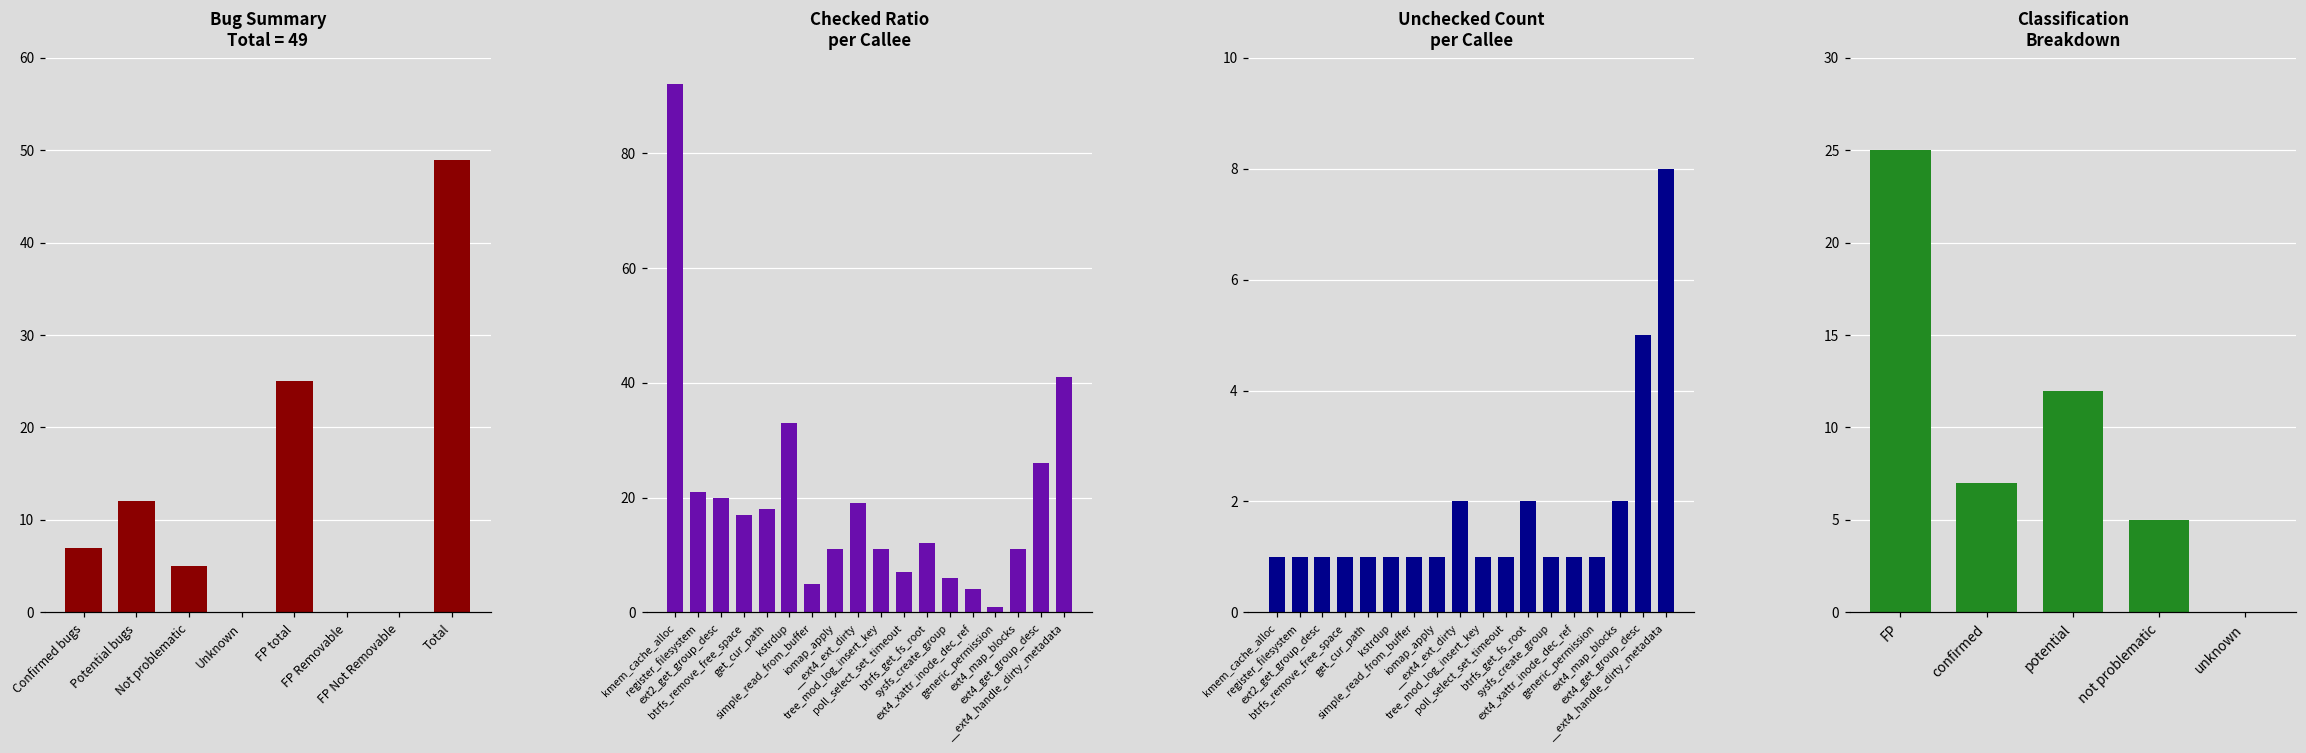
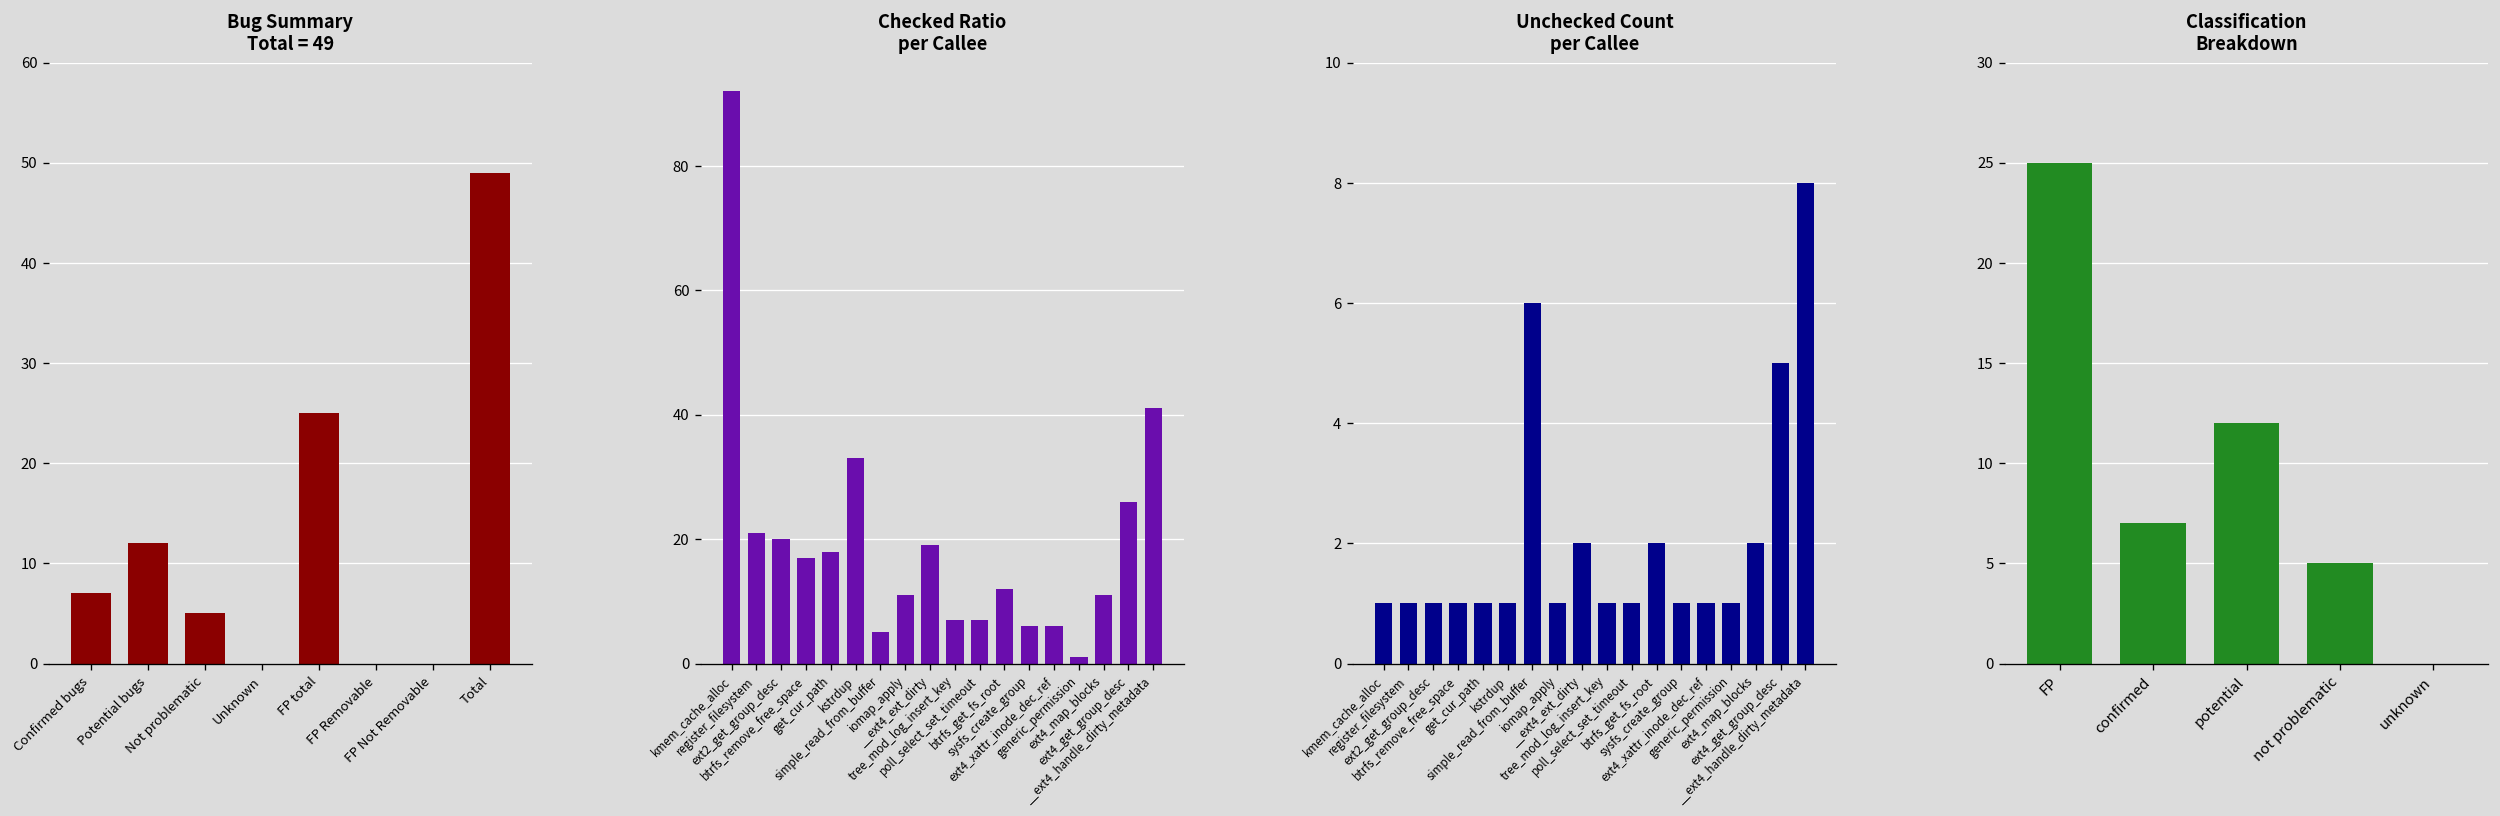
Checked Ratio per Callee, tree_mod_log_insert_key: 11 -> 7
Checked Ratio per Callee, ext4_xattr_inode_dec_ref: 4 -> 6
Unchecked Count per Callee, simple_read_from_buffer: 1 -> 6
